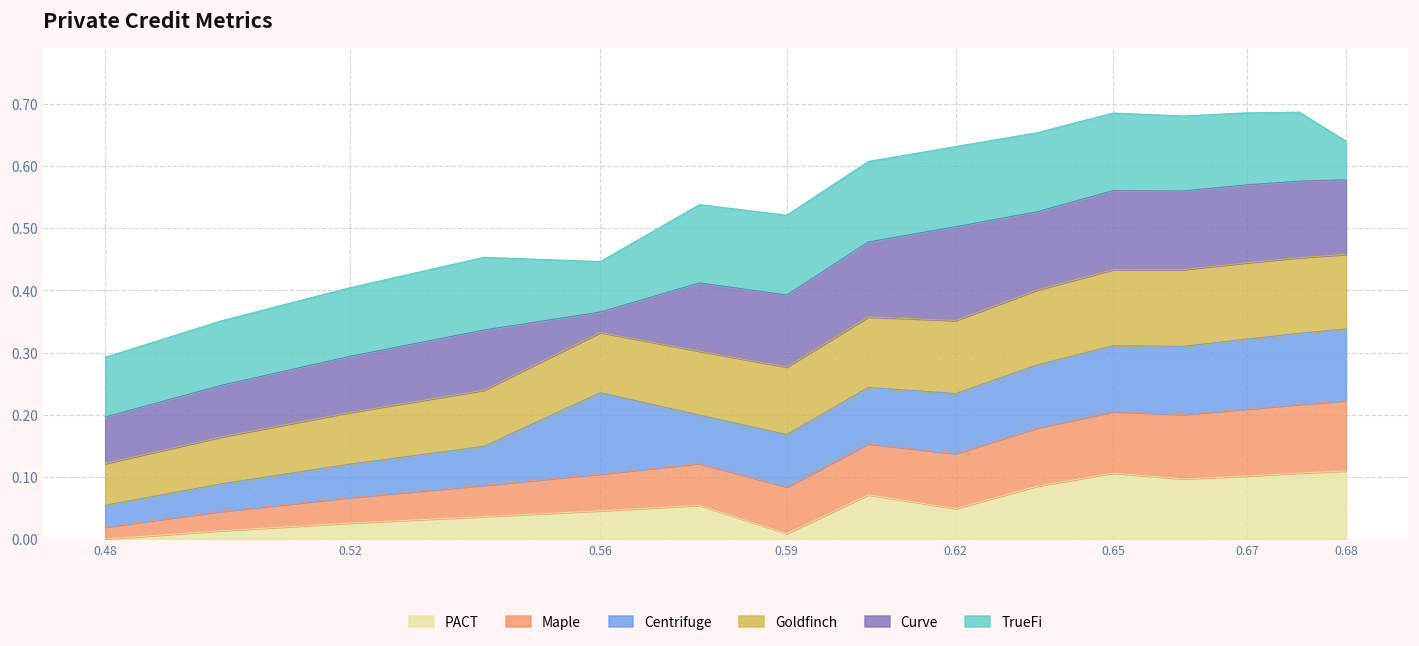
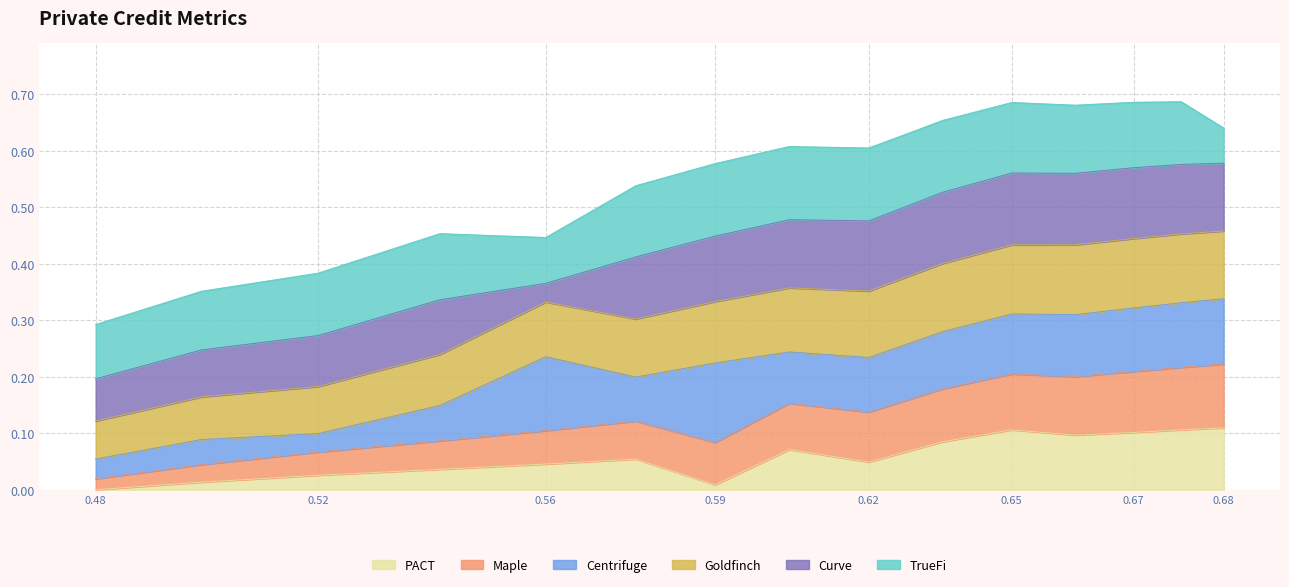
Centrifuge, 0.52: 0.05 -> 0.03
Centrifuge, 0.59: 0.08 -> 0.14
Curve, 0.62: 0.15 -> 0.12
